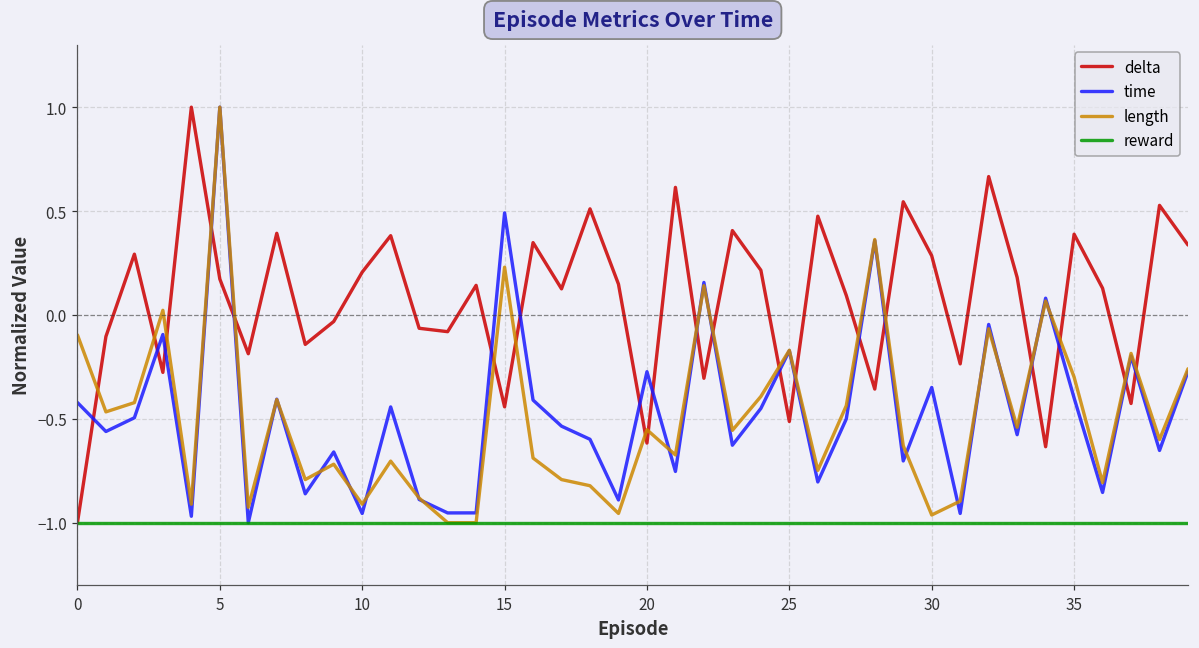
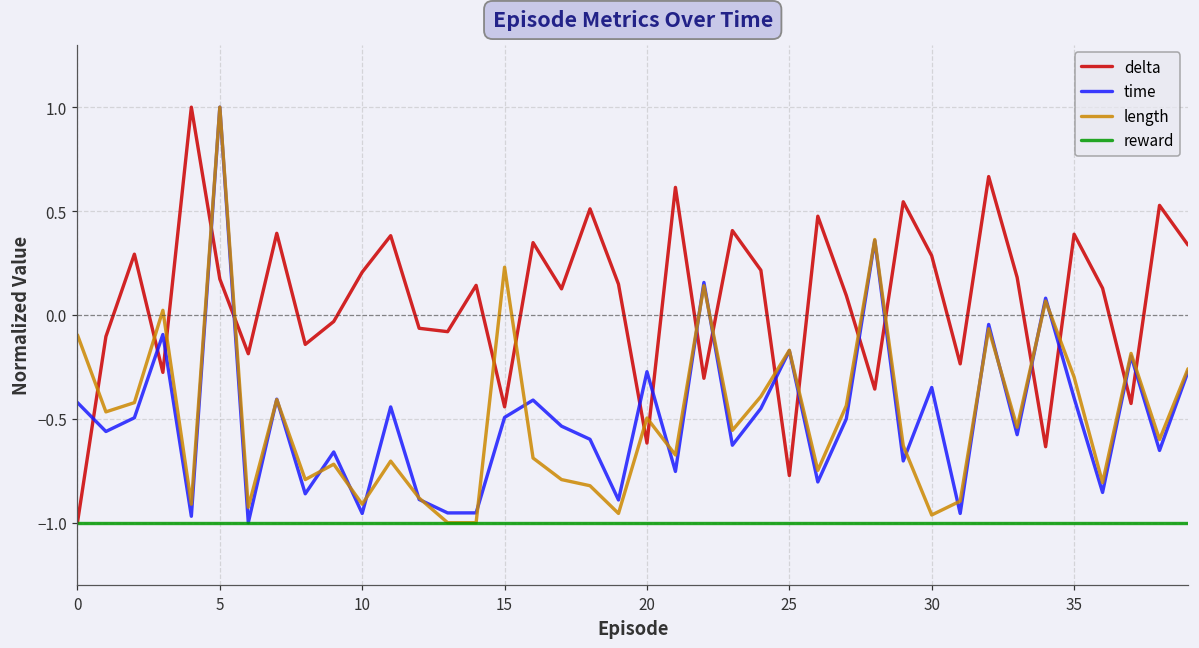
time, 15: 0.49 -> -0.49
length, 20: -0.55 -> -0.50
delta, 25: -0.51 -> -0.77
